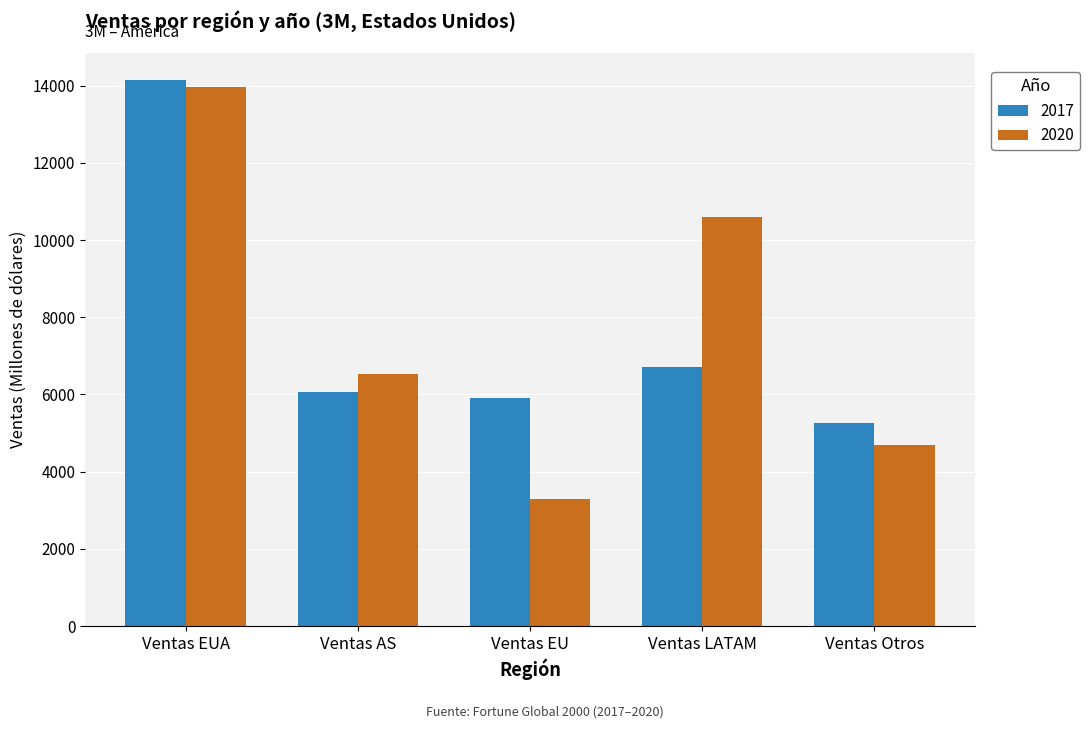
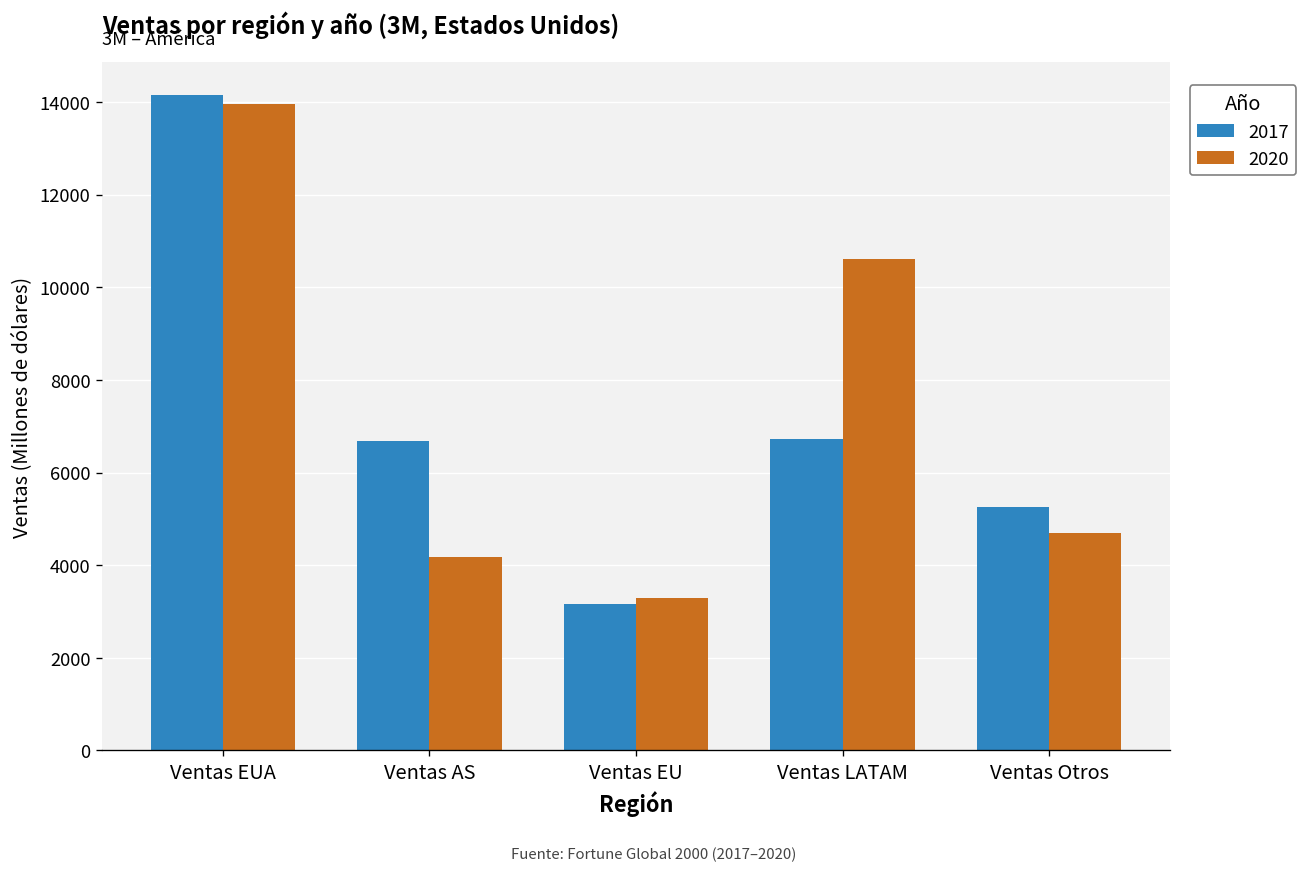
2017, Ventas AS: 6100 -> 6700
2020, Ventas AS: 6500 -> 4200
2017, Ventas EU: 5900 -> 3200
